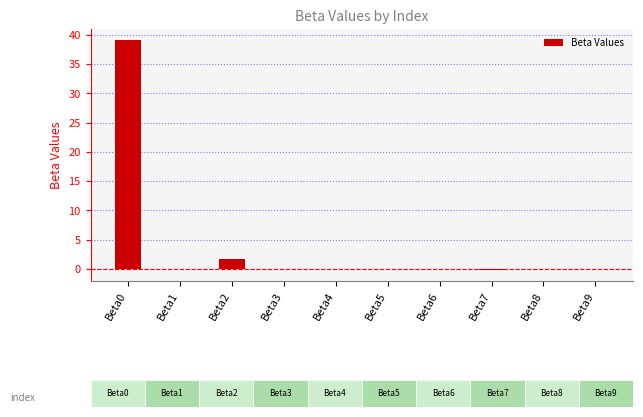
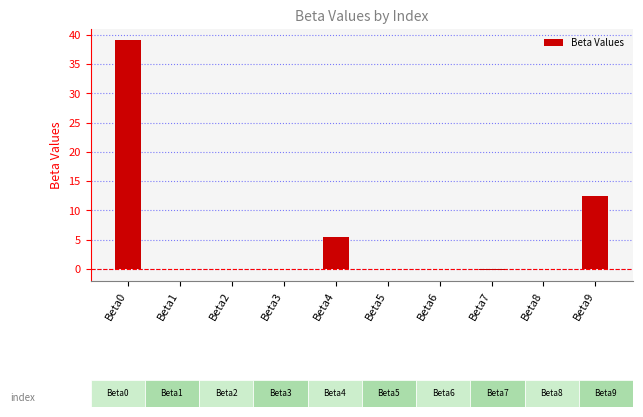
Beta2: 2 -> 0
Beta4: 0 -> 5
Beta9: 0 -> 12
